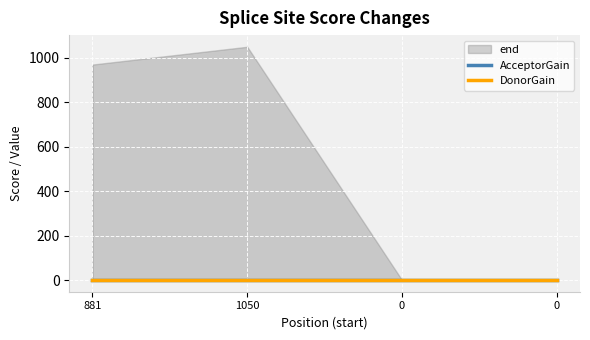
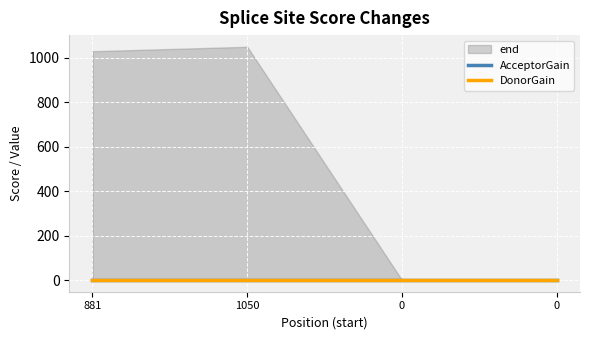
end, 881: 970 -> 1030
